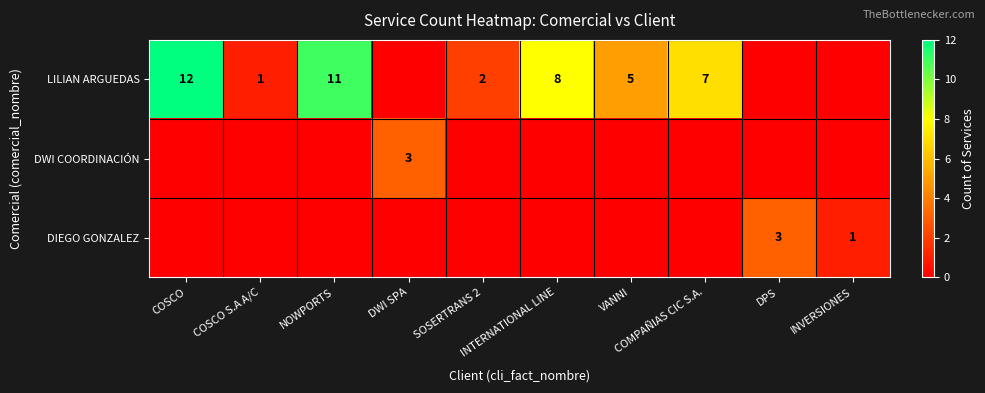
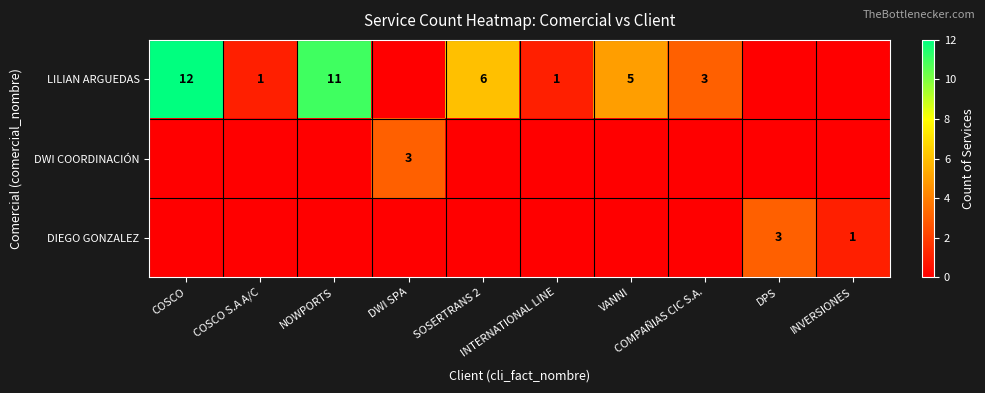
LILIAN ARGUEDAS, SOSERTRANS 2: 2 -> 6
LILIAN ARGUEDAS, INTERNATIONAL LINE: 8 -> 1
LILIAN ARGUEDAS, COMPAÑIAS CIC S.A.: 7 -> 3
